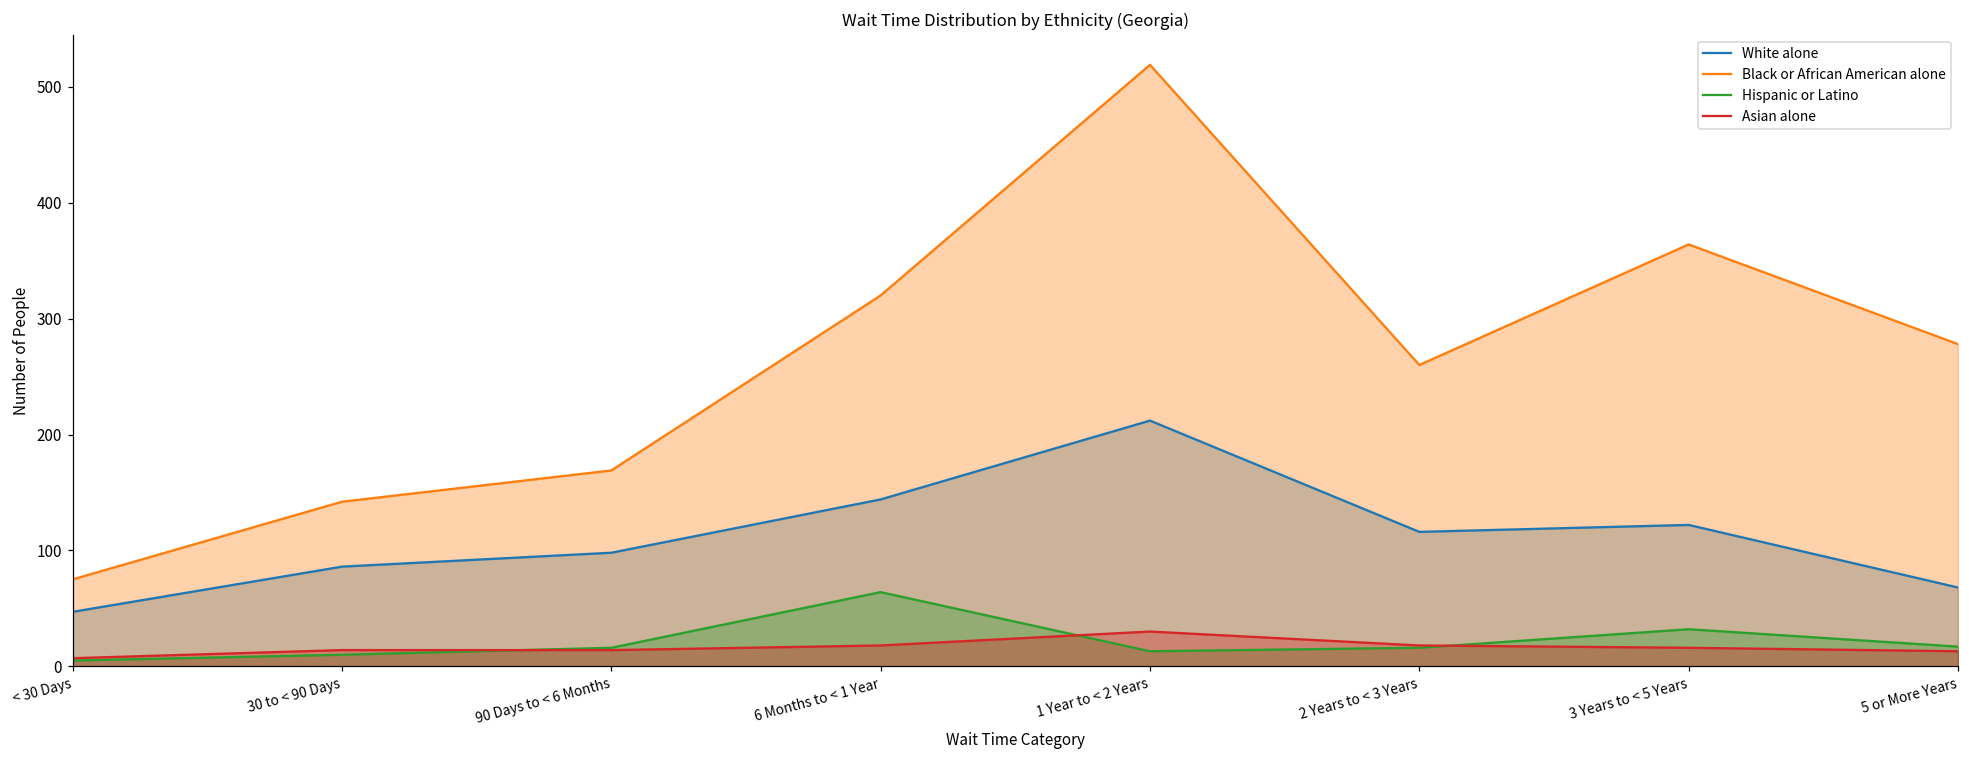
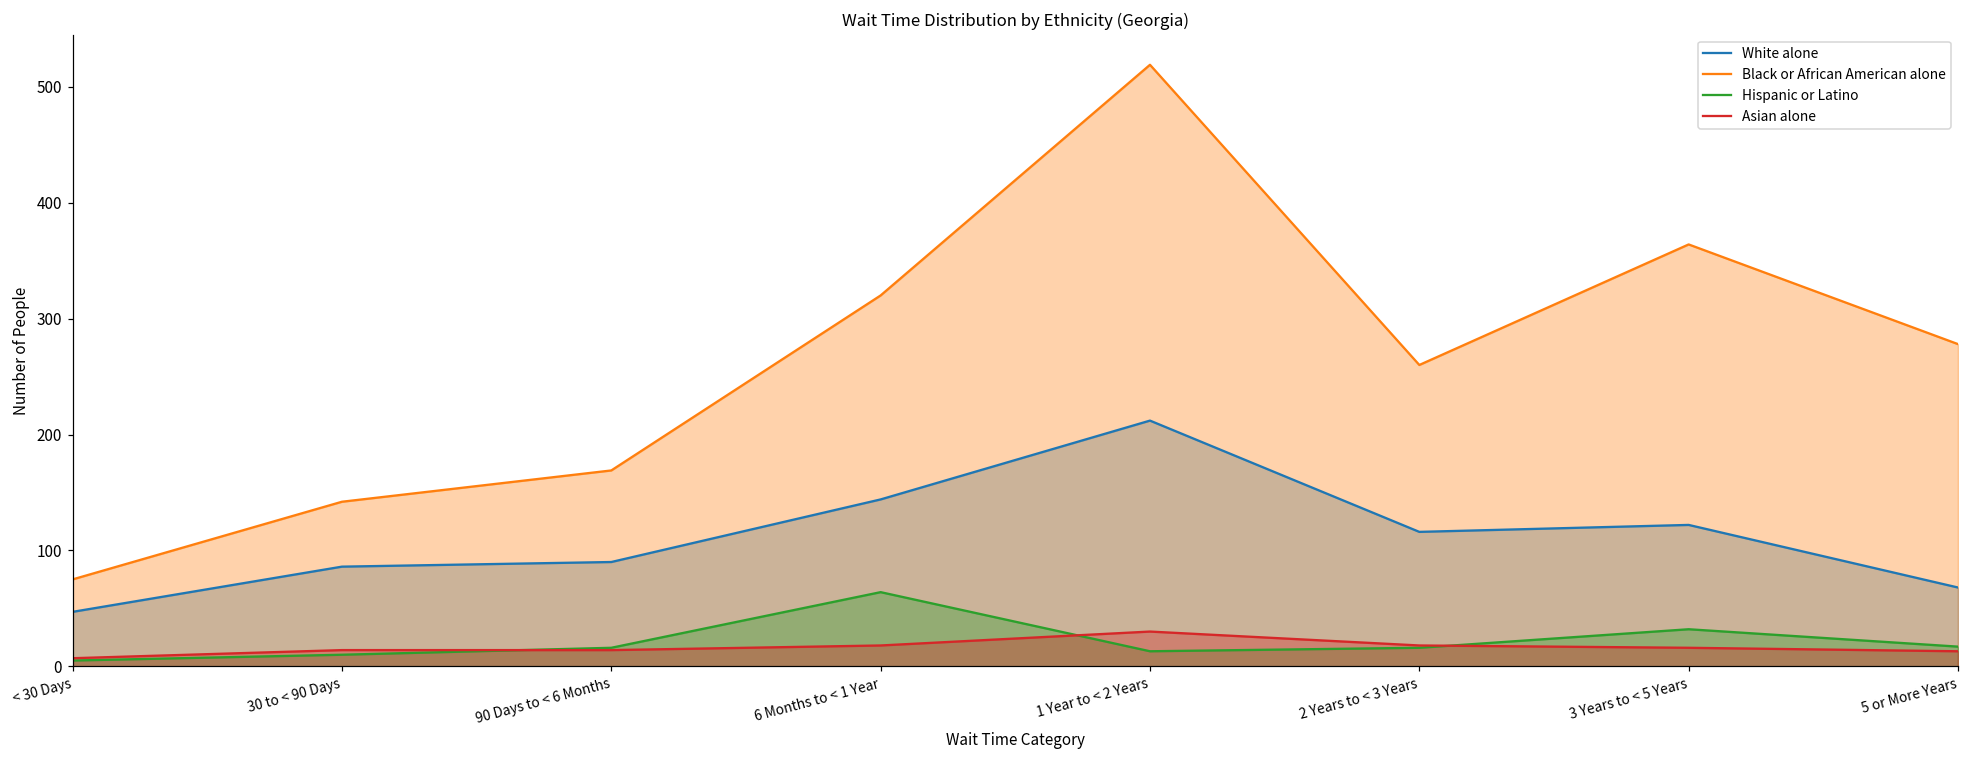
White alone, 90 Days to < 6 Months: 98 -> 90
